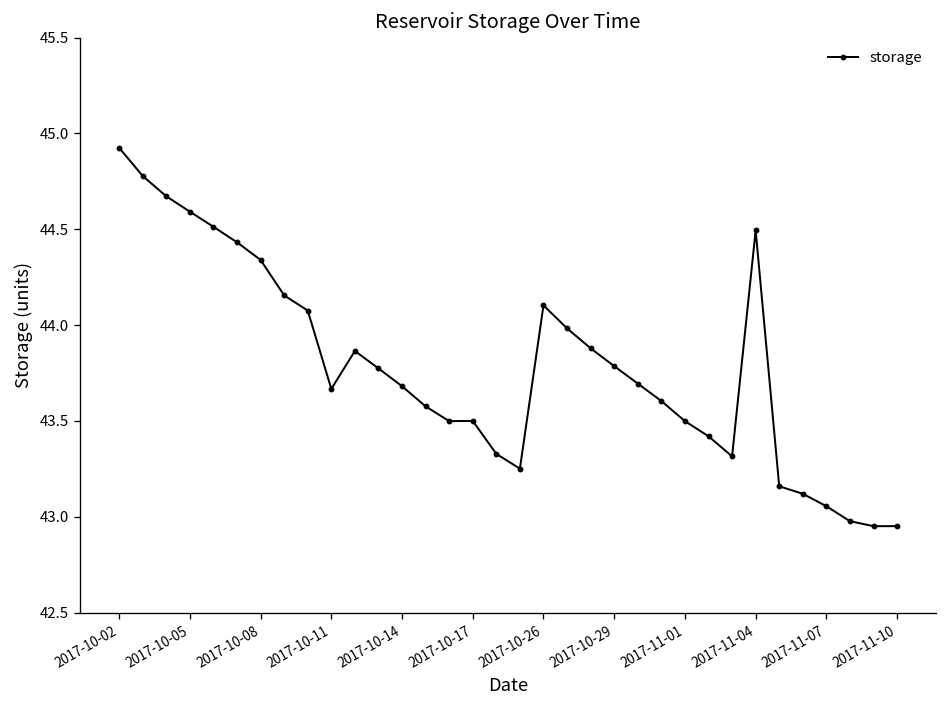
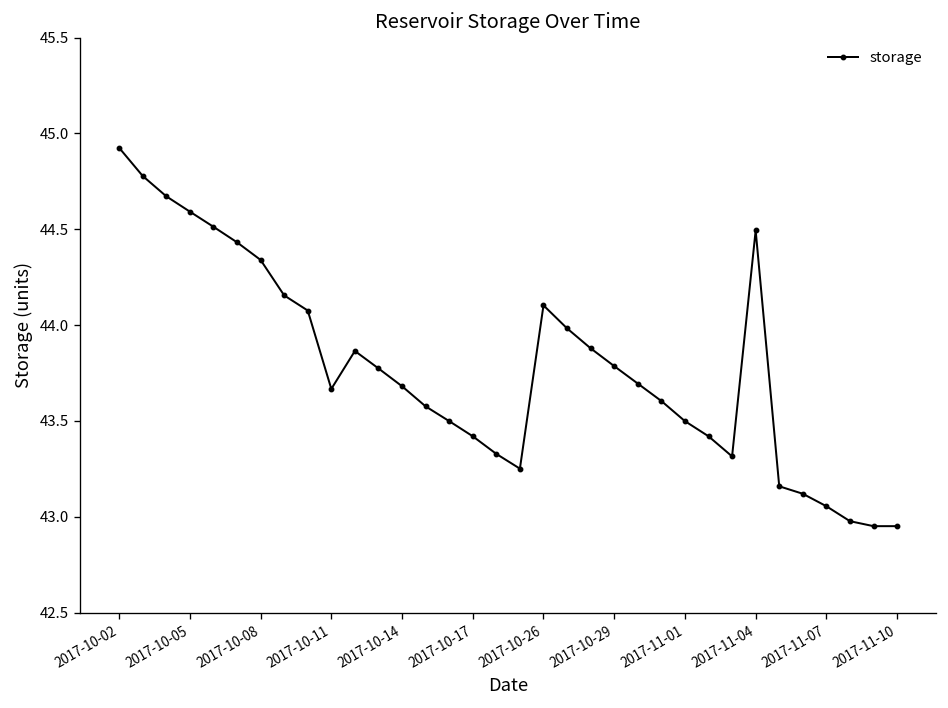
2017-10-17: 43.50 -> 43.42
